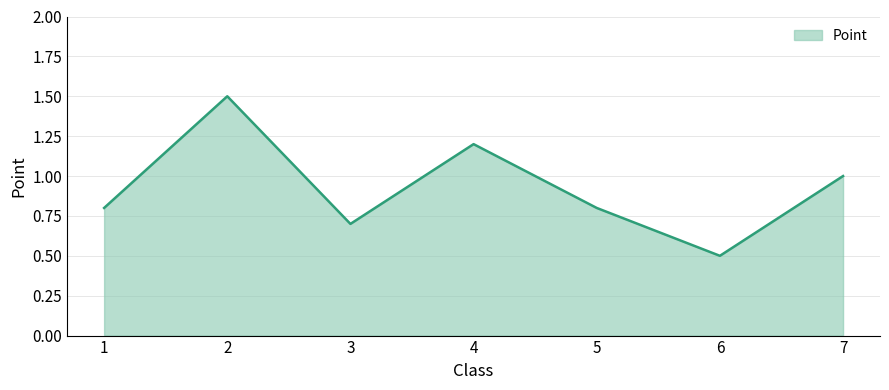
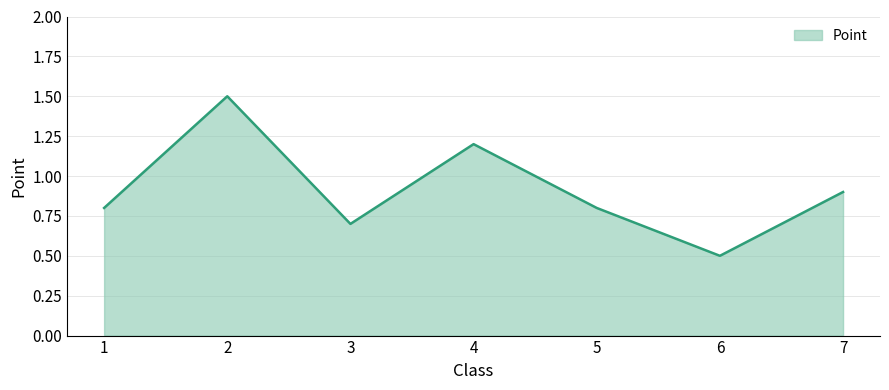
7: 1.0 -> 0.9
